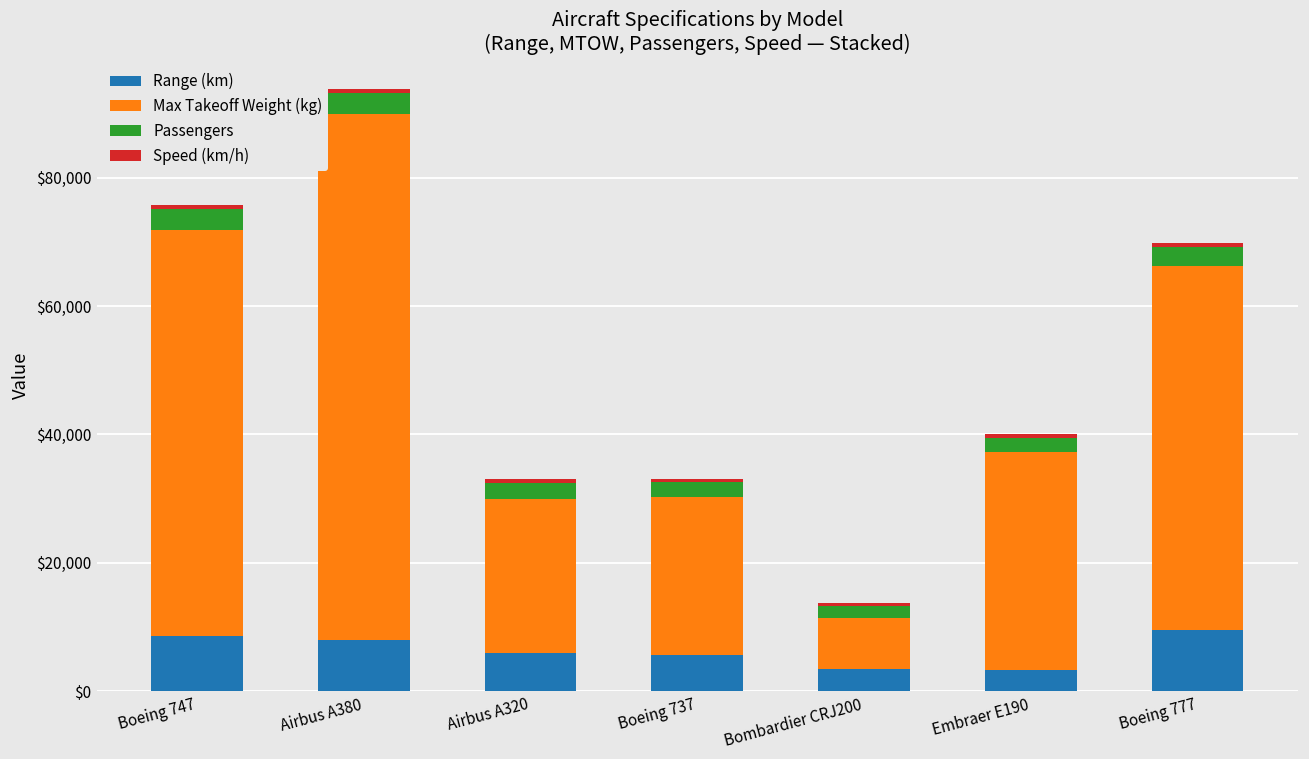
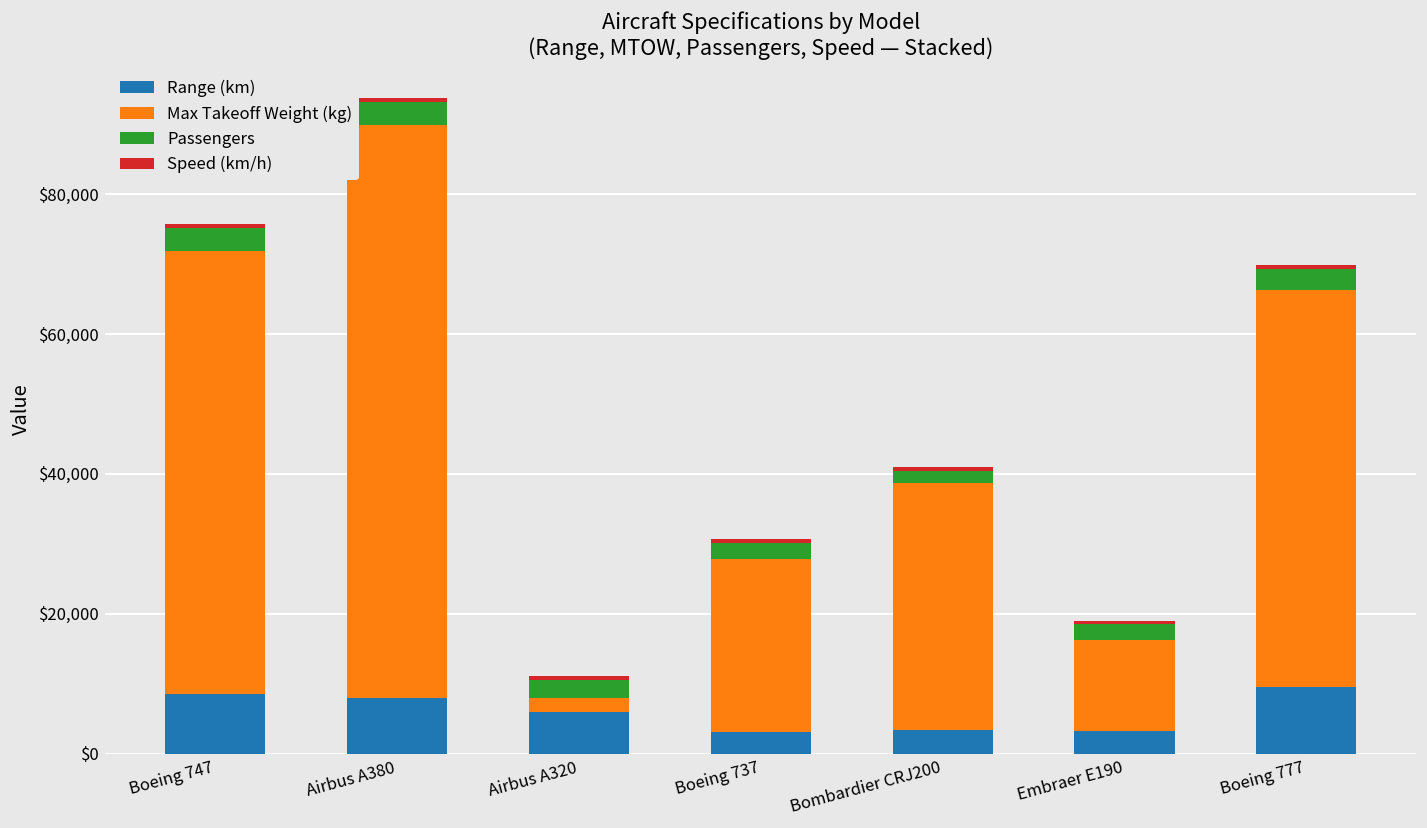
Max Takeoff Weight (kg), Airbus A320: $24,000 -> $2,000
Range (km), Boeing 737: $6,000 -> $3,000
Max Takeoff Weight (kg), Bombardier CRJ200: $8,000 -> $35,000
Max Takeoff Weight (kg), Embraer E190: $34,000 -> $13,000
